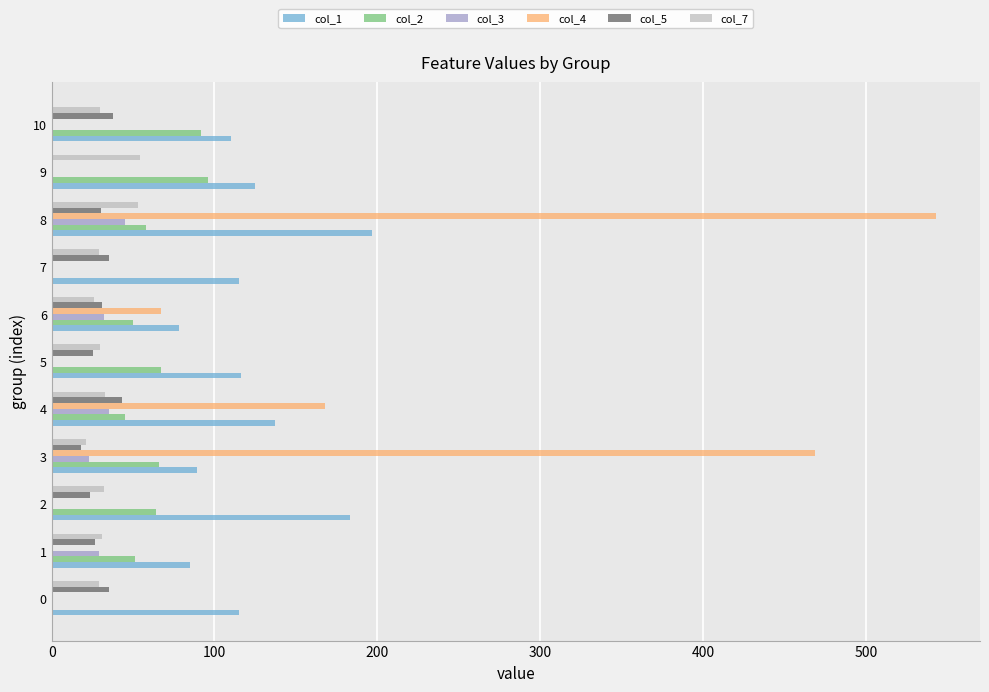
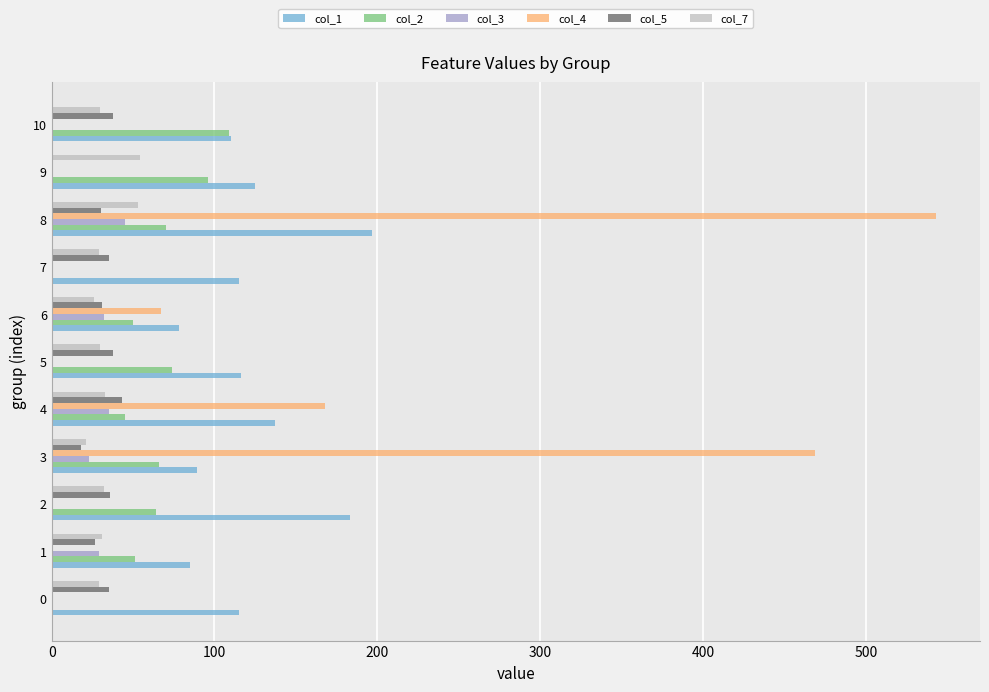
col_2, 10: 92 -> 109
col_2, 8: 58 -> 70
col_5, 5: 26 -> 38
col_2, 5: 67 -> 74
col_5, 2: 23 -> 36
